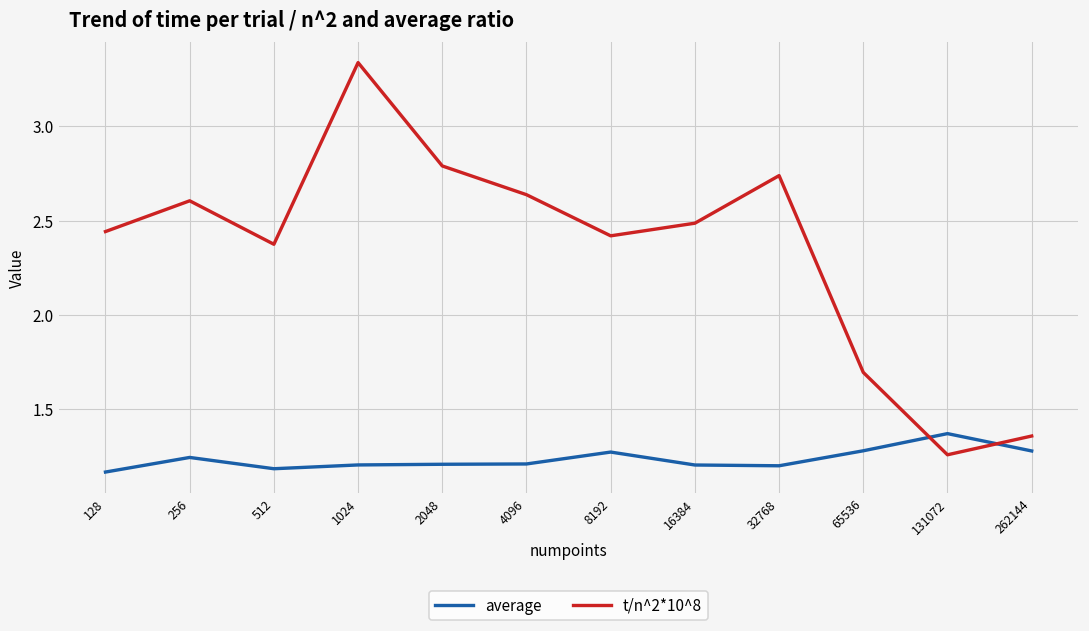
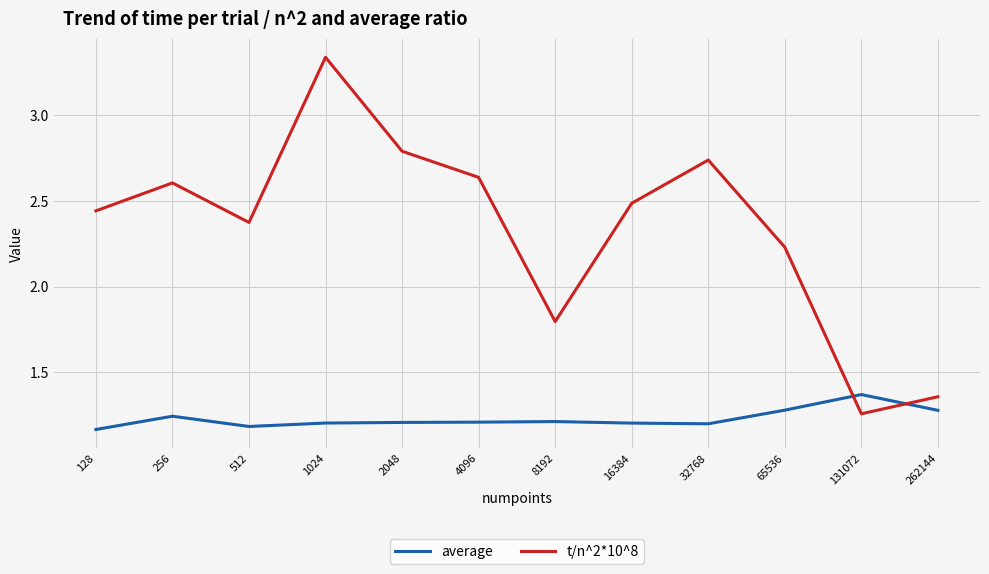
average, 8192: 1.27 -> 1.21
t/n^2*10^8, 8192: 2.42 -> 1.80
t/n^2*10^8, 65536: 1.69 -> 2.23
